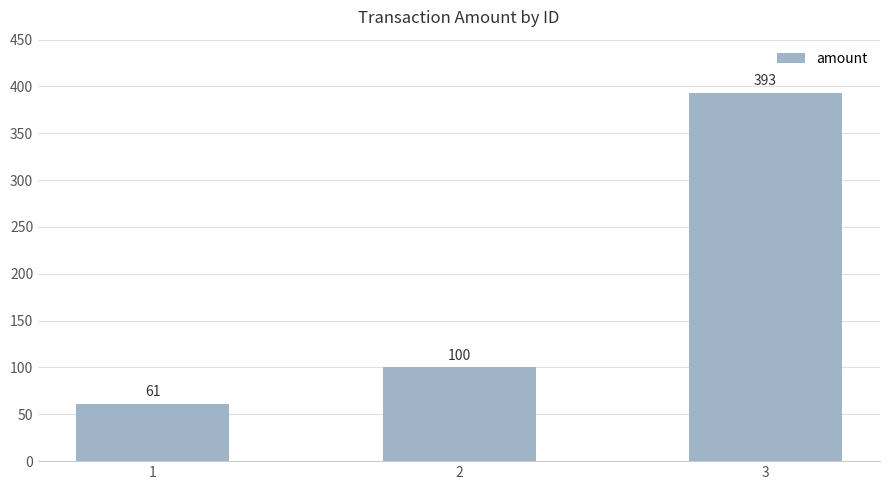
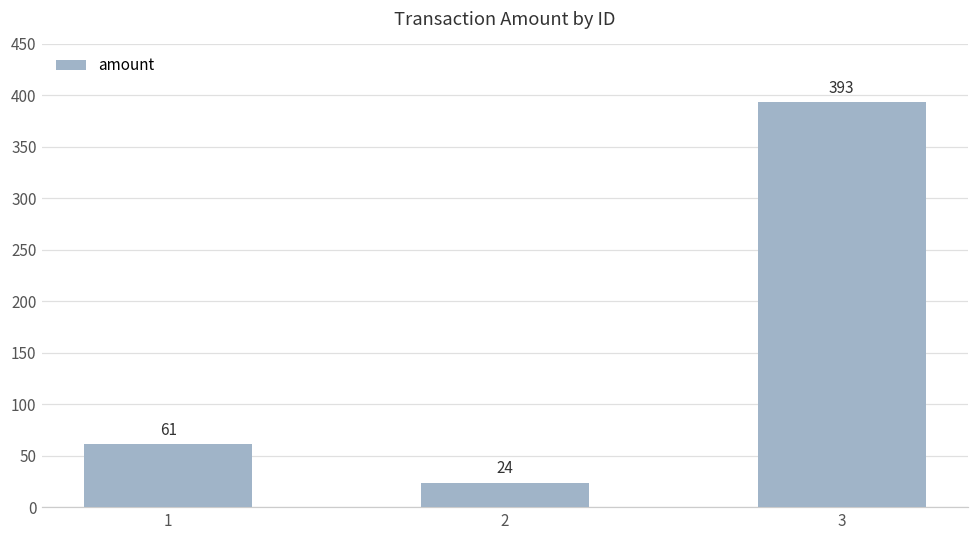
2: 100 -> 24
